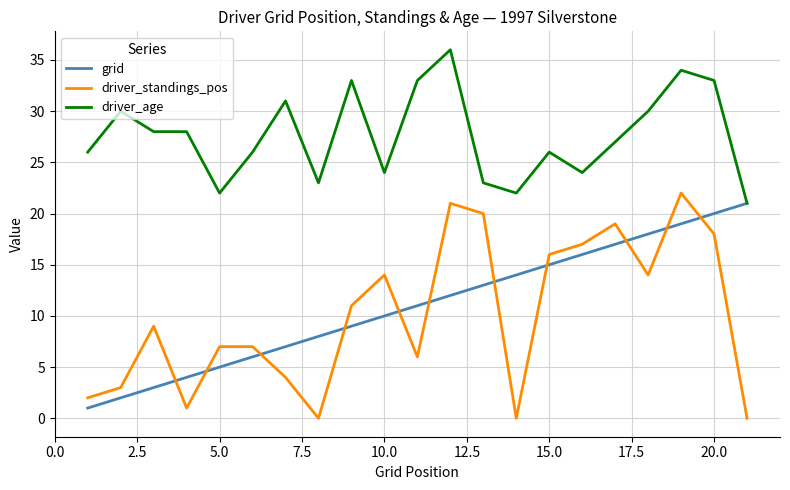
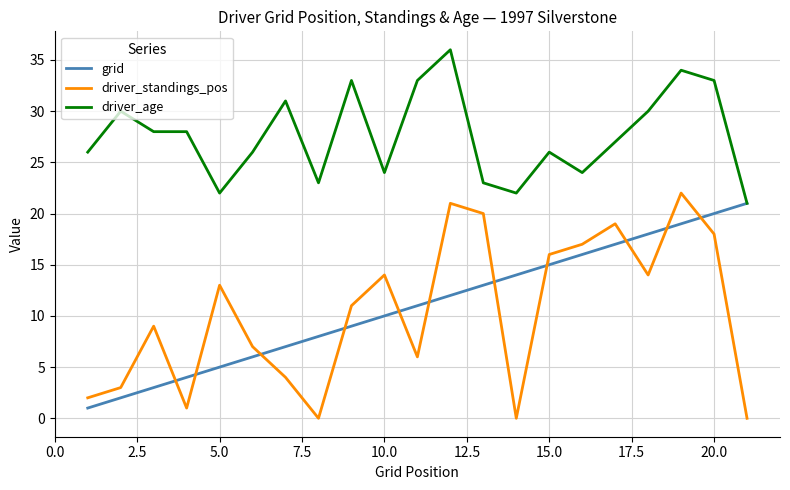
driver_standings_pos, 5.0: 7 -> 13
